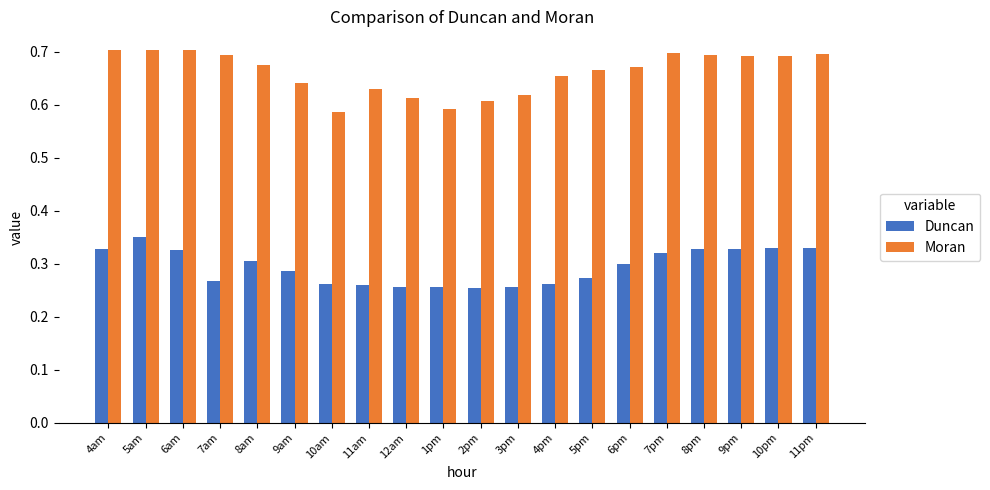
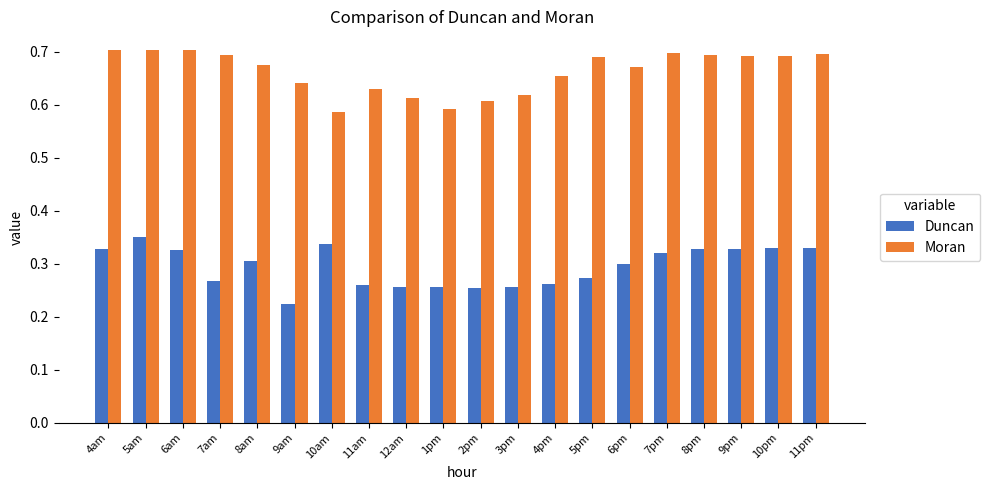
Duncan, 9am: 0.29 -> 0.22
Duncan, 10am: 0.26 -> 0.34
Moran, 5pm: 0.67 -> 0.69
